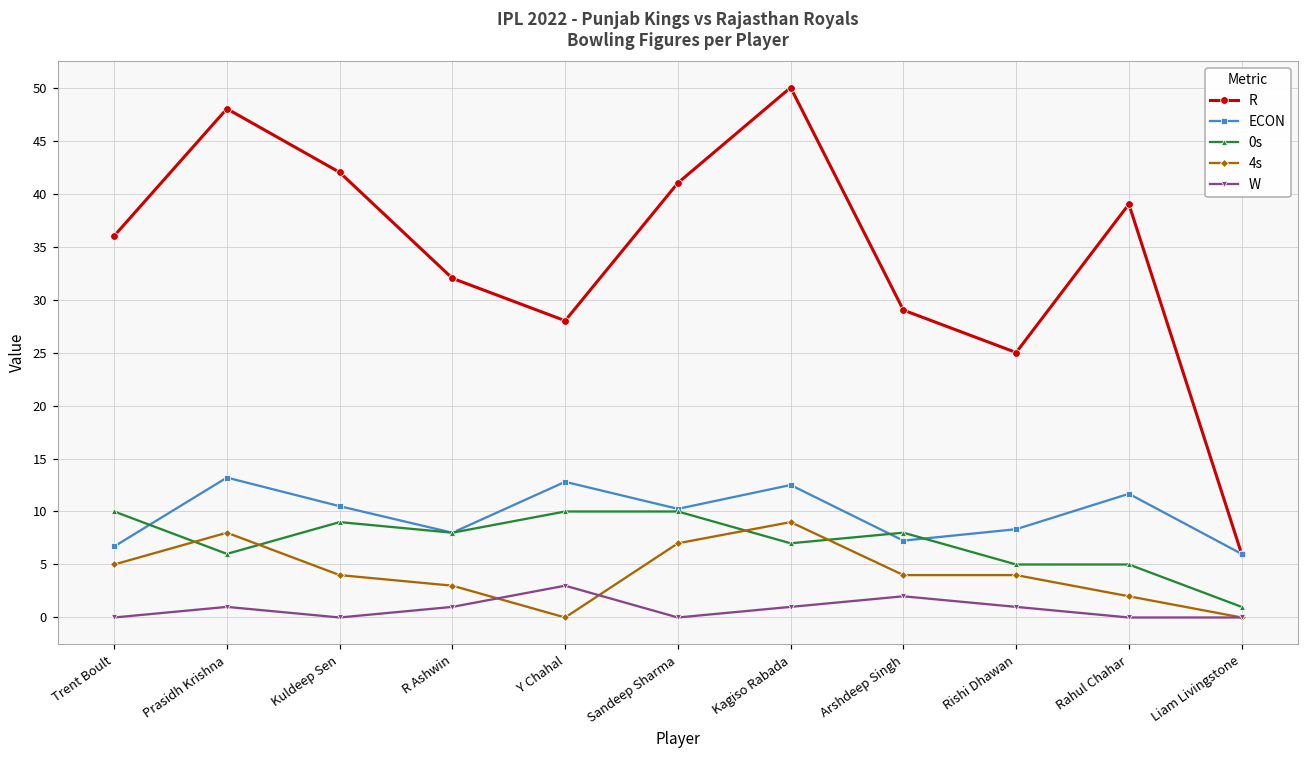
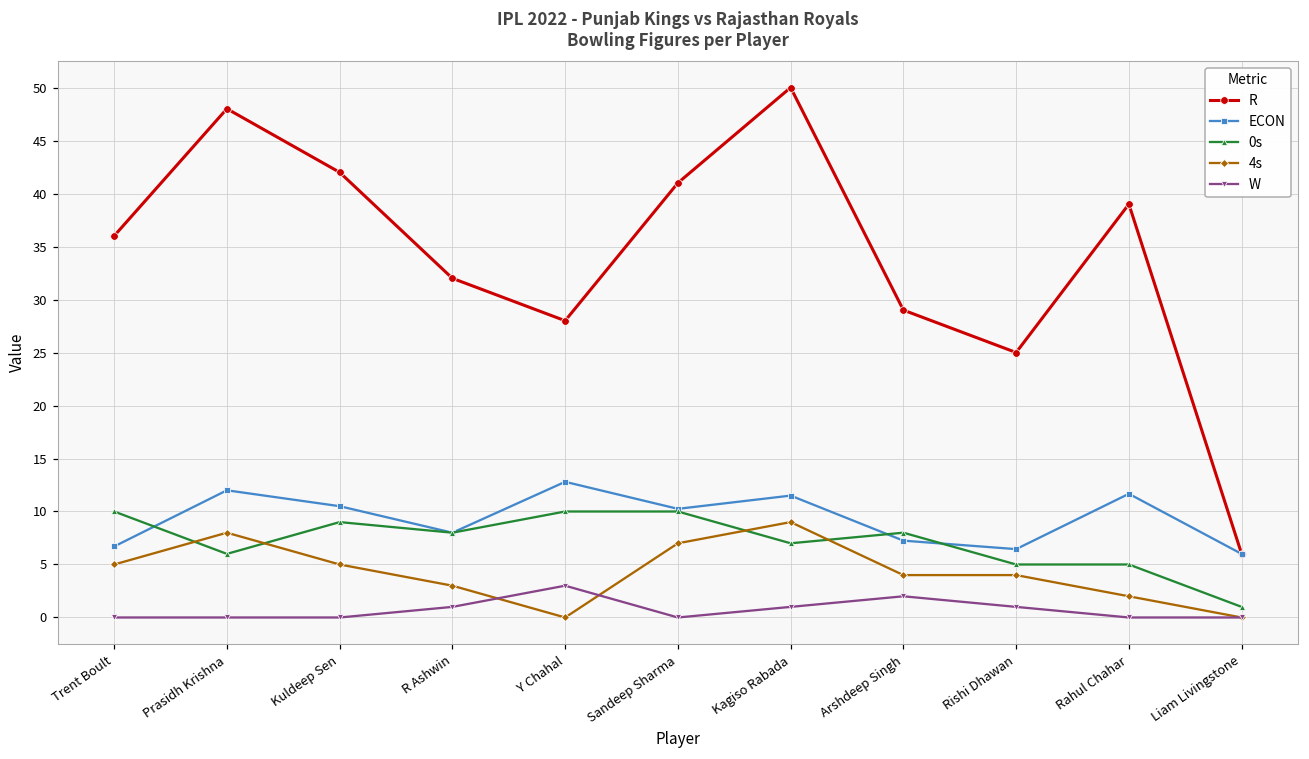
ECON, Prasidh Krishna: 13 -> 12
W, Prasidh Krishna: 1 -> 0
4s, Kuldeep Sen: 4 -> 5
ECON, Kagiso Rabada: 13 -> 12
ECON, Rishi Dhawan: 8 -> 6
